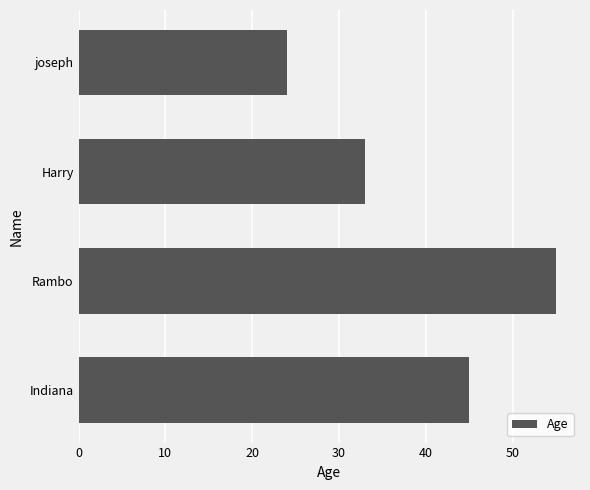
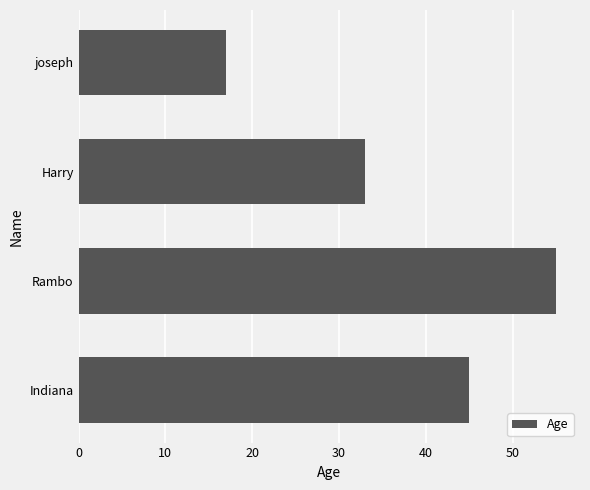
joseph: 24 -> 17
